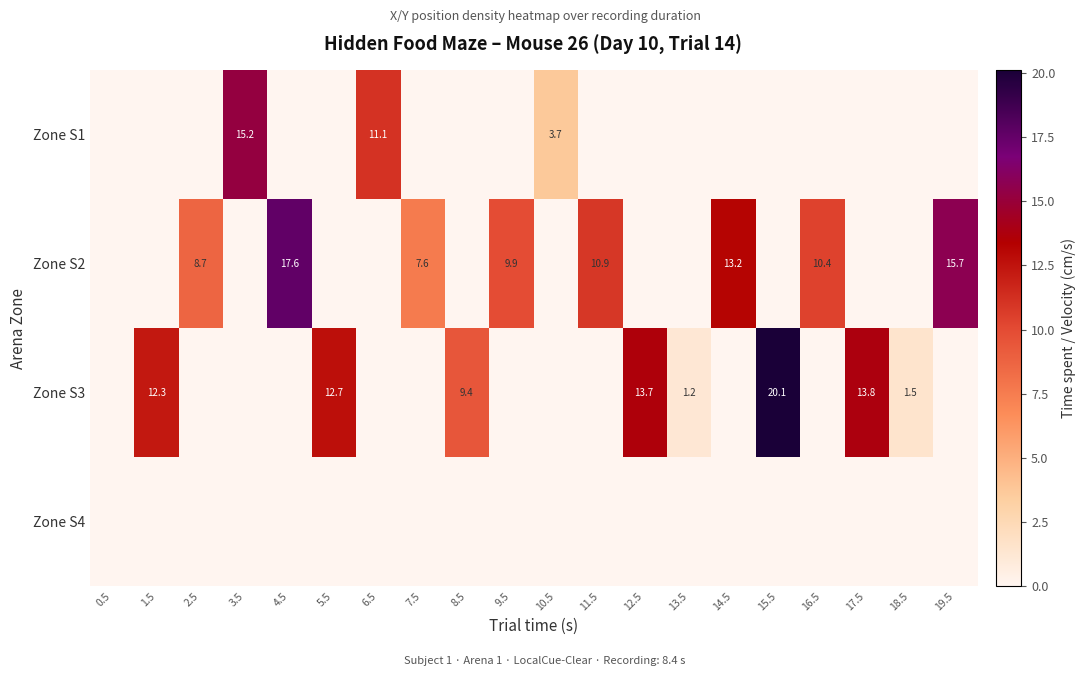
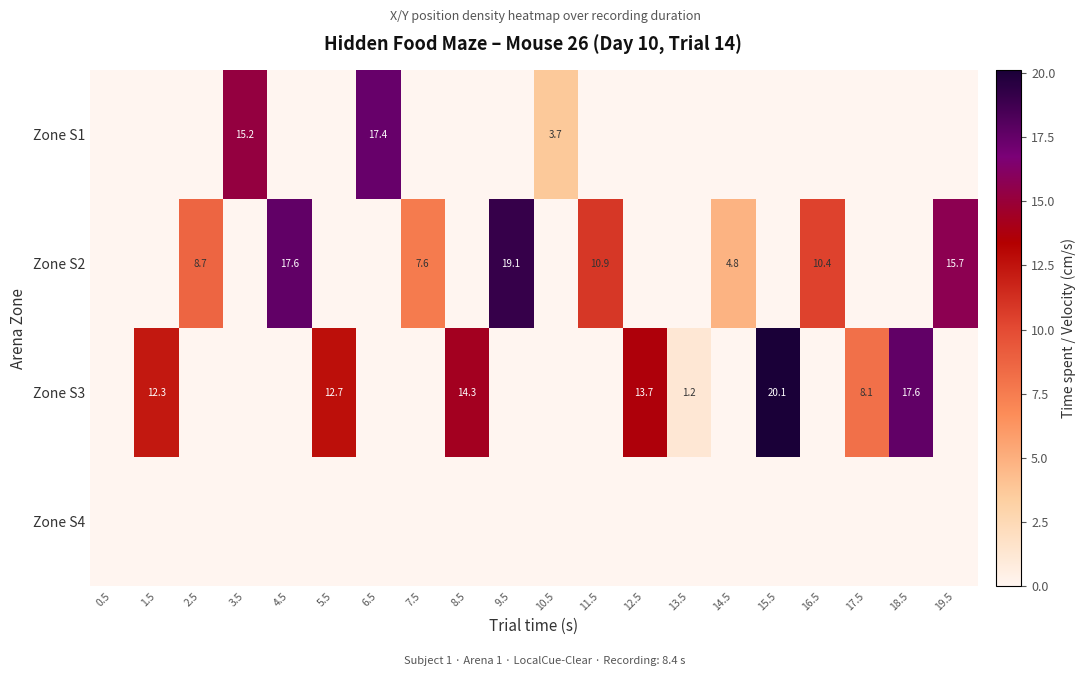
Zone S1, 6.5: 11.1 -> 17.4
Zone S2, 9.5: 9.9 -> 19.1
Zone S2, 14.5: 13.2 -> 4.8
Zone S3, 8.5: 9.4 -> 14.3
Zone S3, 17.5: 13.8 -> 8.1
Zone S3, 18.5: 1.5 -> 17.6
